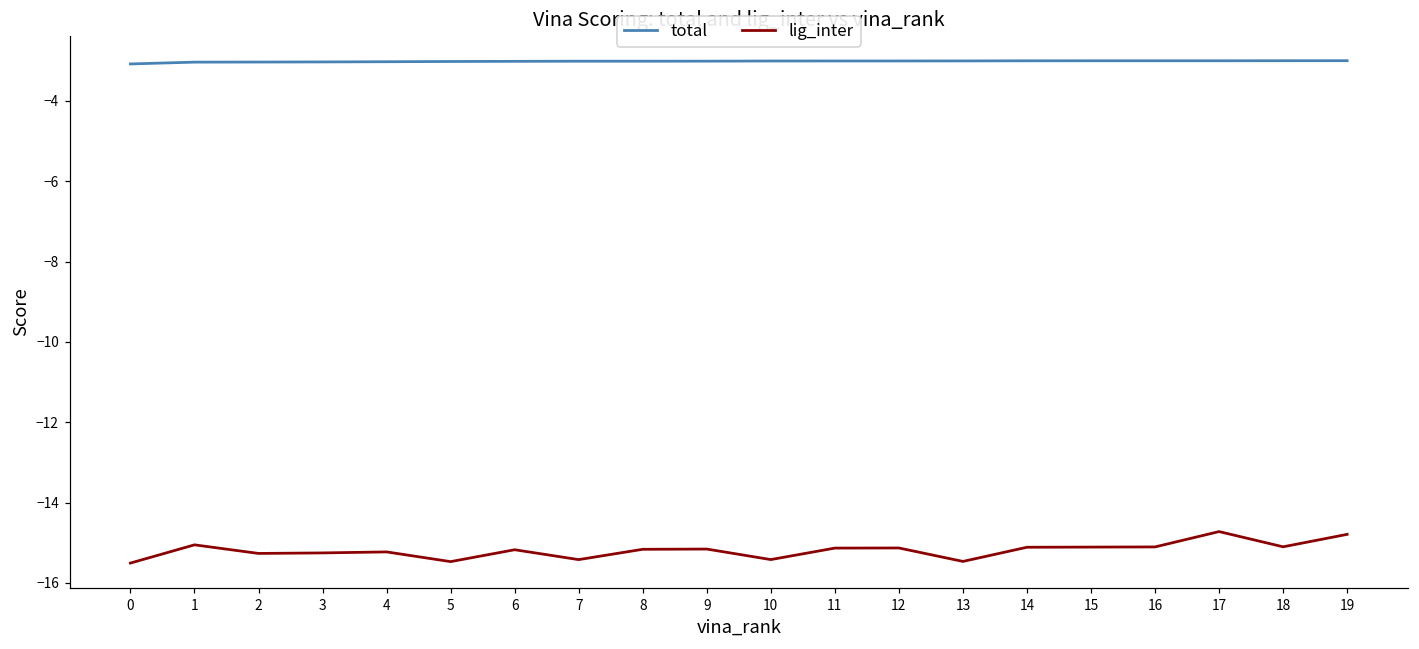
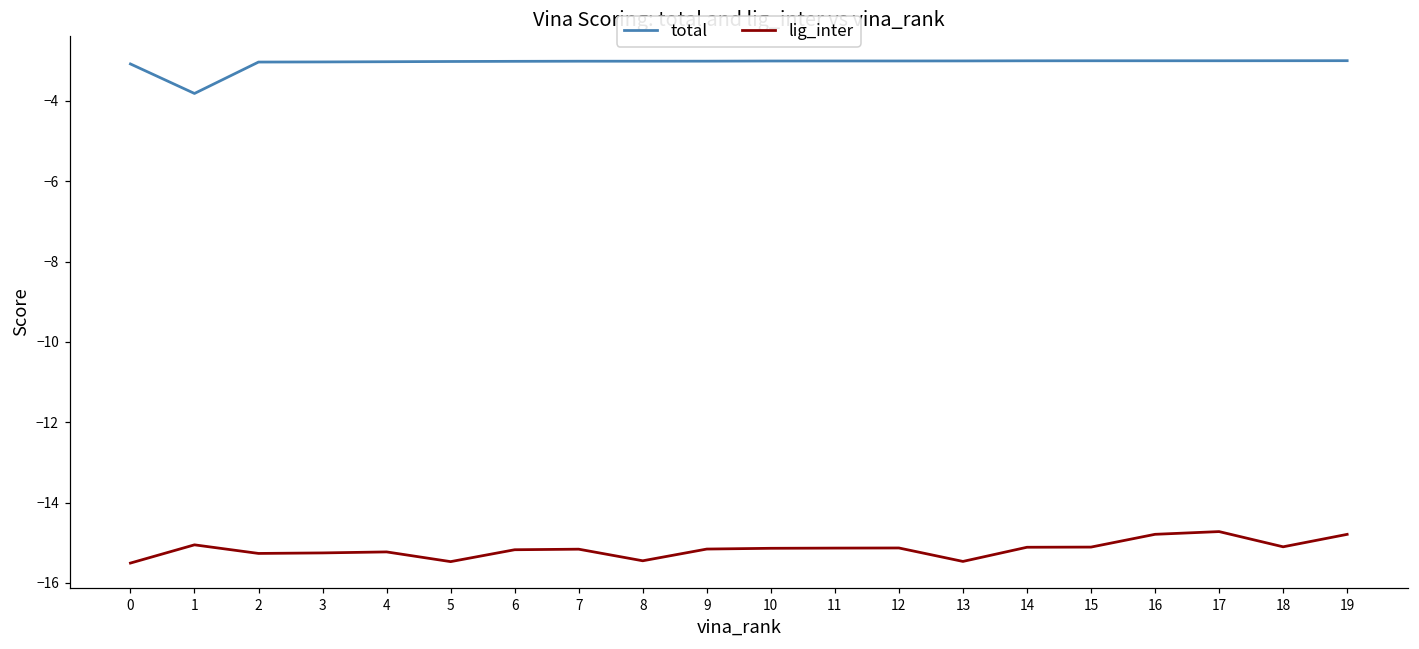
total, 1: -3.0 -> -3.8
lig_inter, 7: -15.4 -> -15.2
lig_inter, 8: -15.2 -> -15.4
lig_inter, 10: -15.4 -> -15.1
lig_inter, 16: -15.1 -> -14.8
